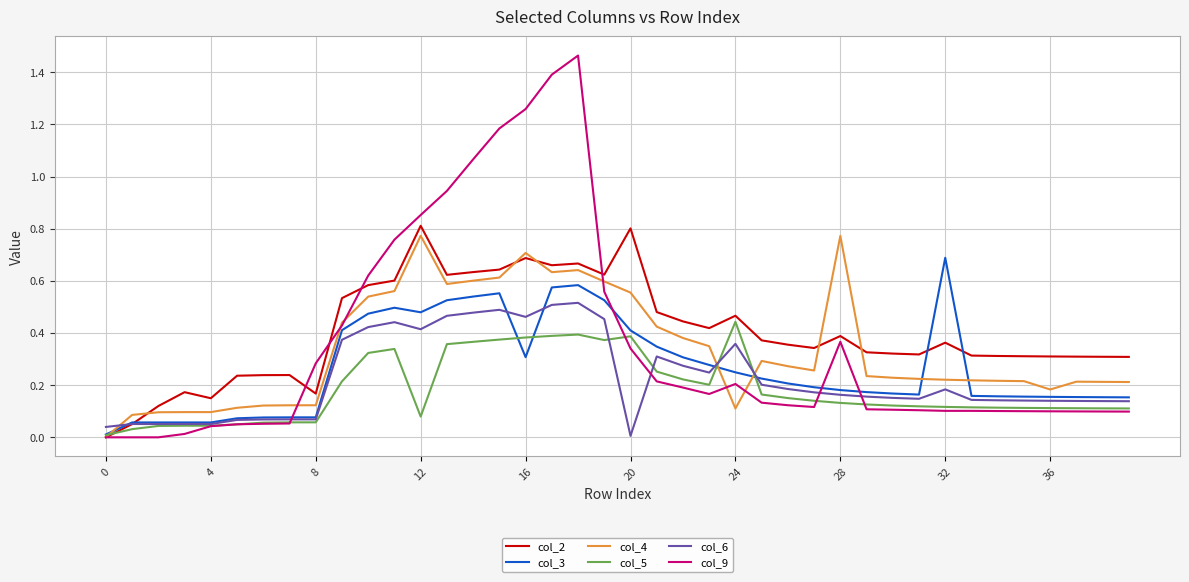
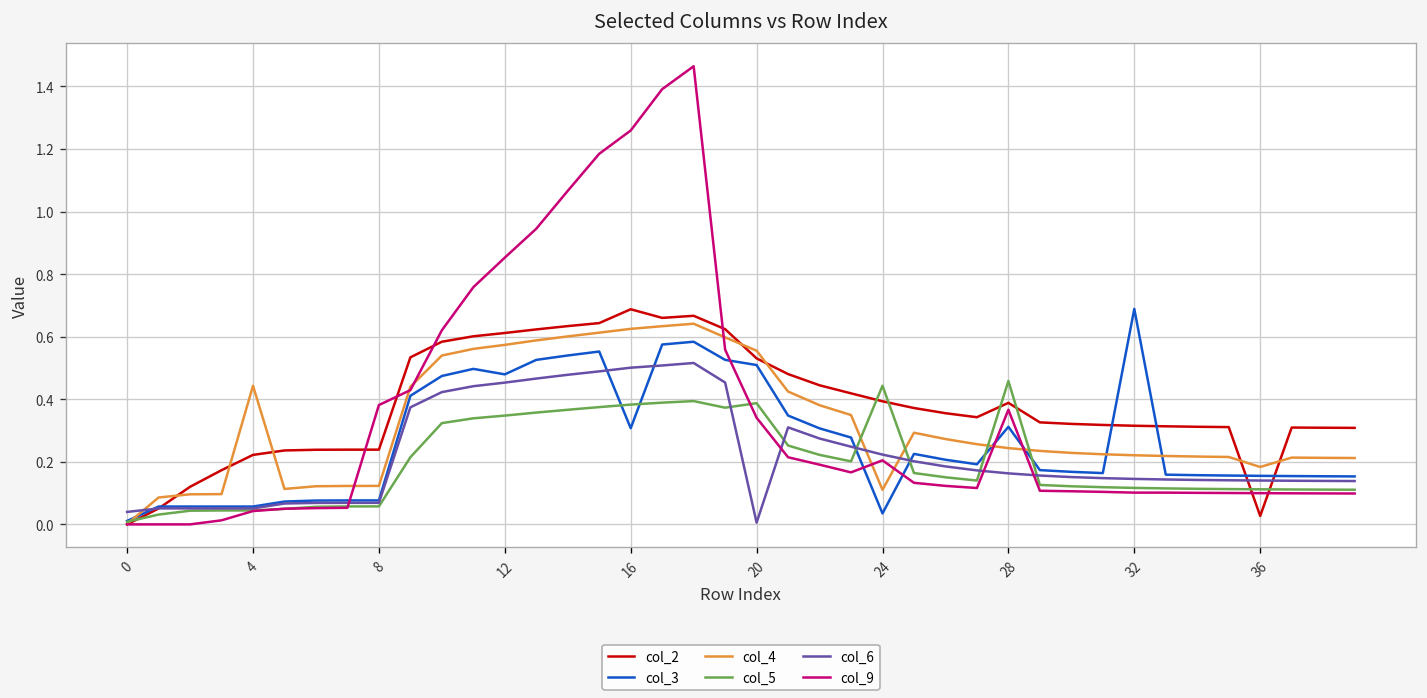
col_2, 4: 0.15 -> 0.22
col_4, 4: 0.10 -> 0.44
col_2, 8: 0.17 -> 0.24
col_9, 8: 0.28 -> 0.38
col_2, 12: 0.81 -> 0.61
col_4, 12: 0.77 -> 0.57
col_5, 12: 0.08 -> 0.35
col_6, 12: 0.41 -> 0.45
col_4, 16: 0.71 -> 0.63
col_6, 16: 0.46 -> 0.50
col_2, 20: 0.80 -> 0.53
col_3, 20: 0.41 -> 0.51
col_2, 24: 0.47 -> 0.39
col_3, 24: 0.25 -> 0.04
col_6, 24: 0.36 -> 0.22
col_3, 28: 0.18 -> 0.31
col_4, 28: 0.77 -> 0.24
col_5, 28: 0.13 -> 0.46
col_2, 32: 0.36 -> 0.32
col_6, 32: 0.18 -> 0.15
col_2, 36: 0.31 -> 0.03
